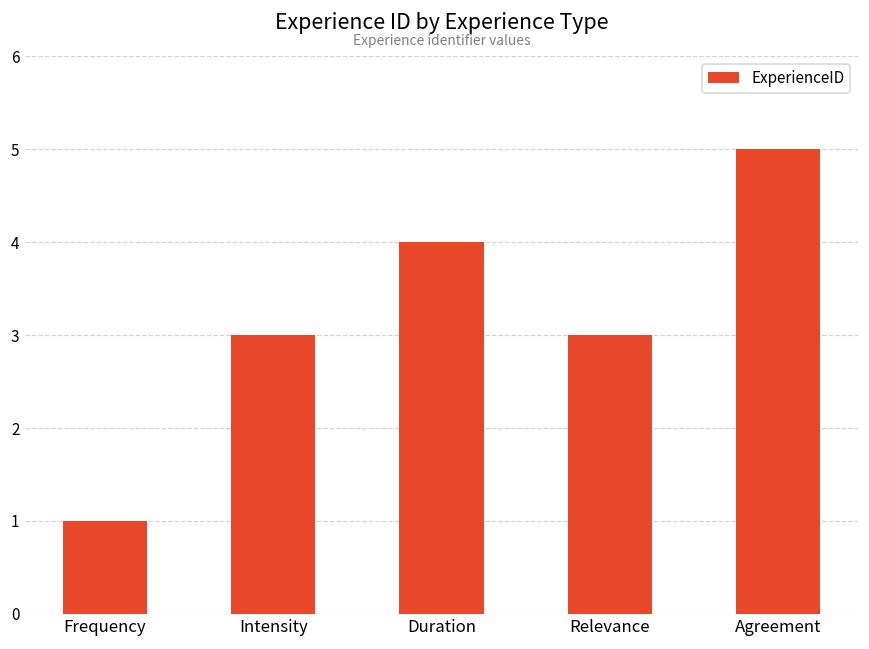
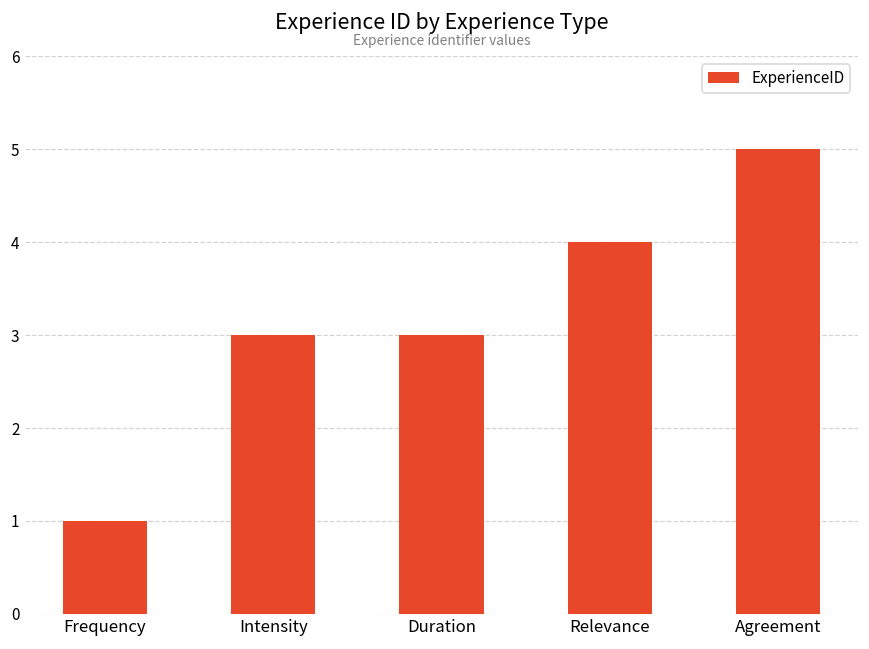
Duration: 4 -> 3
Relevance: 3 -> 4
